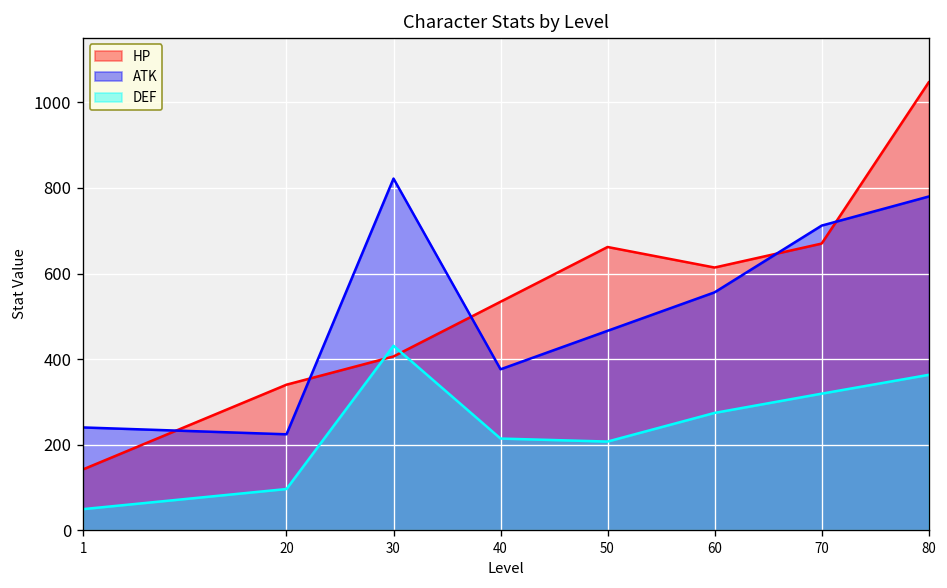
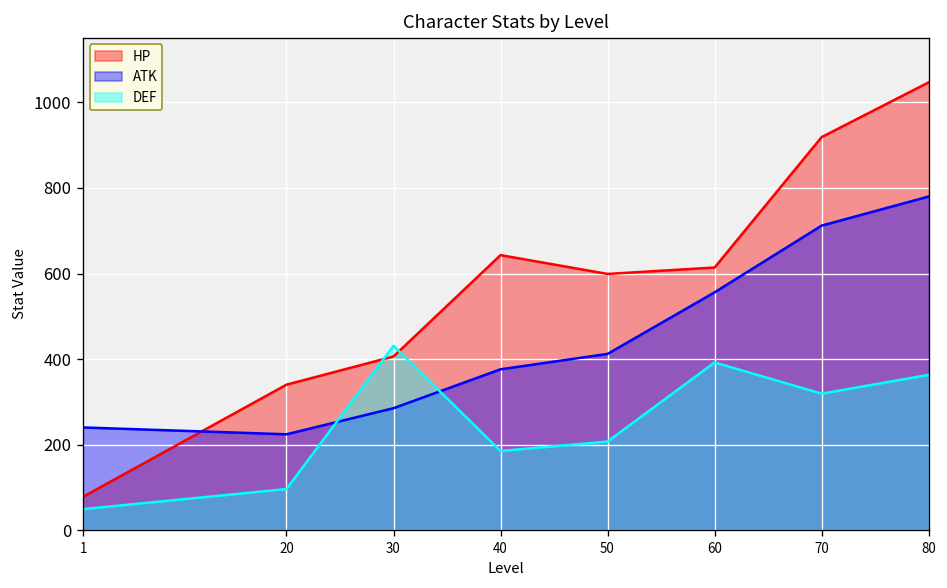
HP, 1: 140 -> 80
ATK, 30: 820 -> 290
HP, 40: 530 -> 640
DEF, 40: 210 -> 190
HP, 50: 660 -> 600
ATK, 50: 470 -> 410
DEF, 60: 270 -> 390
HP, 70: 670 -> 920
